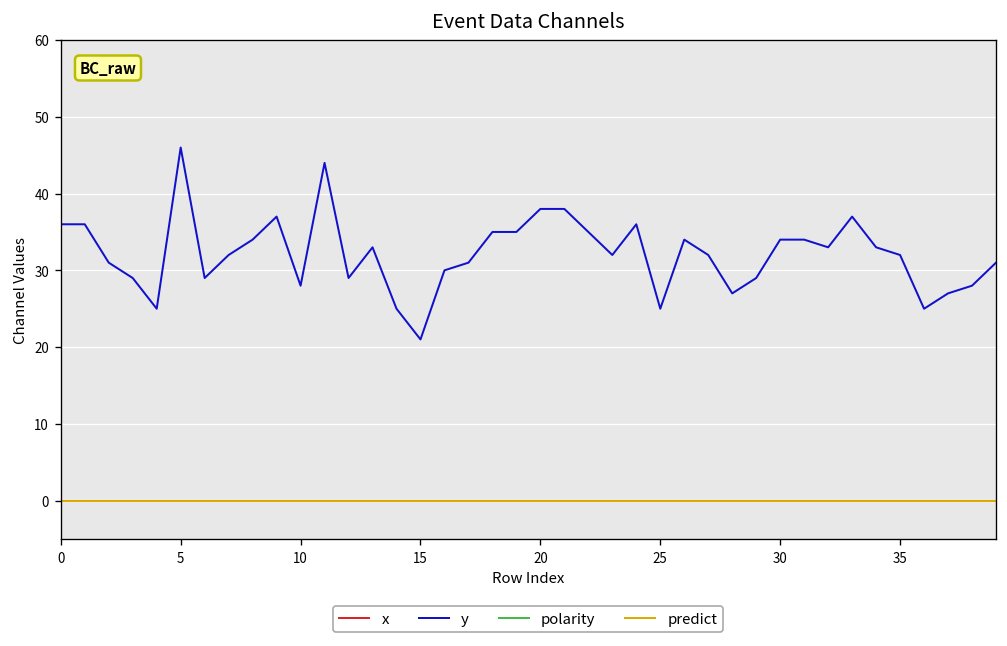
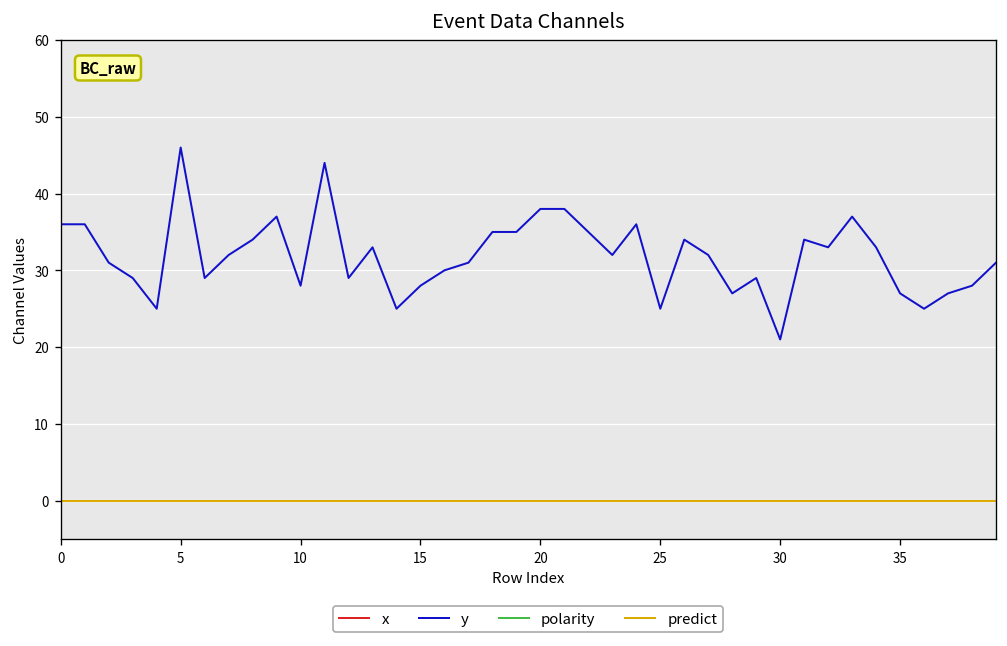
y, 15: 21 -> 28
y, 30: 34 -> 21
y, 35: 32 -> 27
